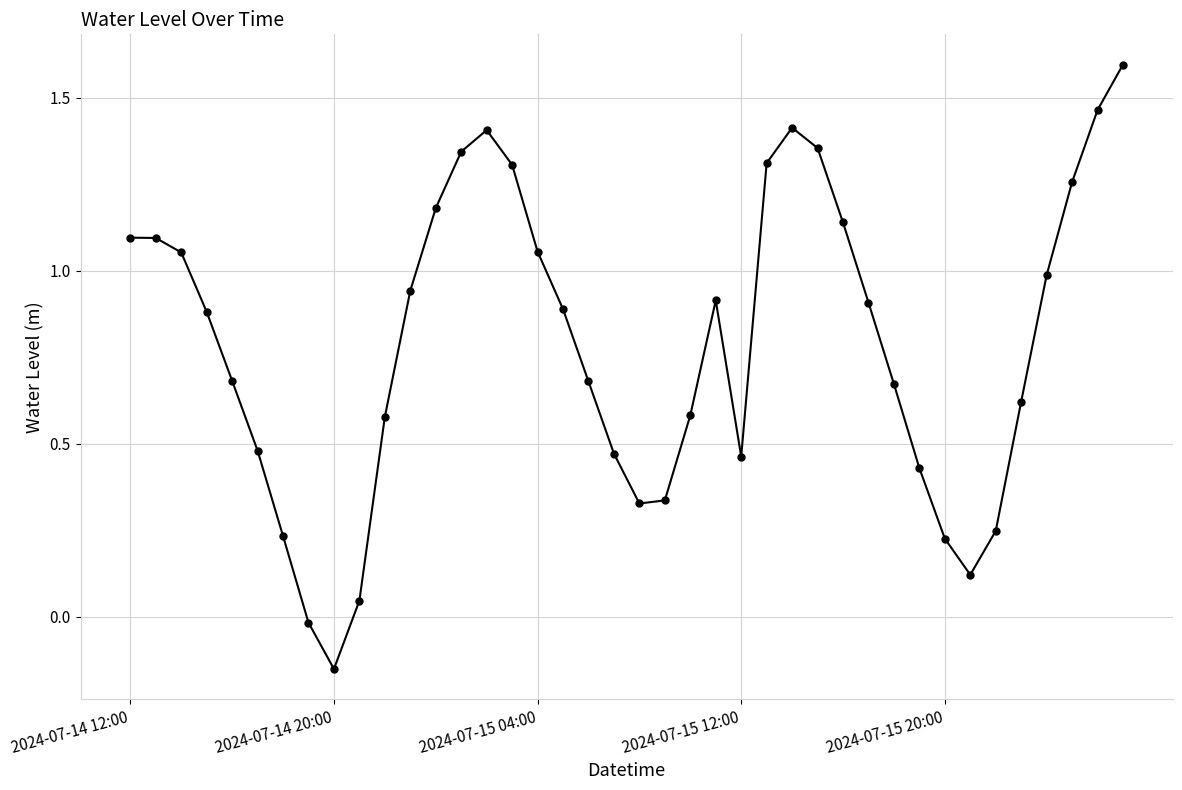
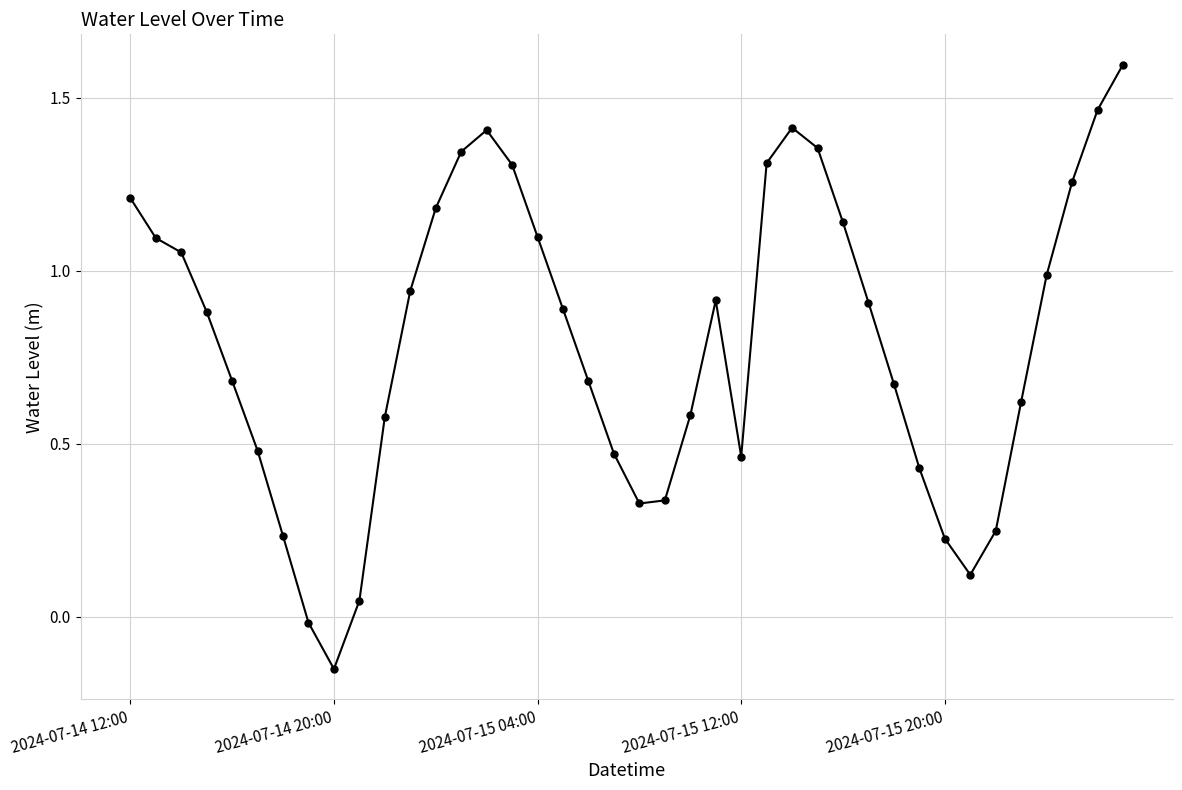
2024-07-14 12:00: 1.10 -> 1.21
2024-07-15 04:00: 1.06 -> 1.10
